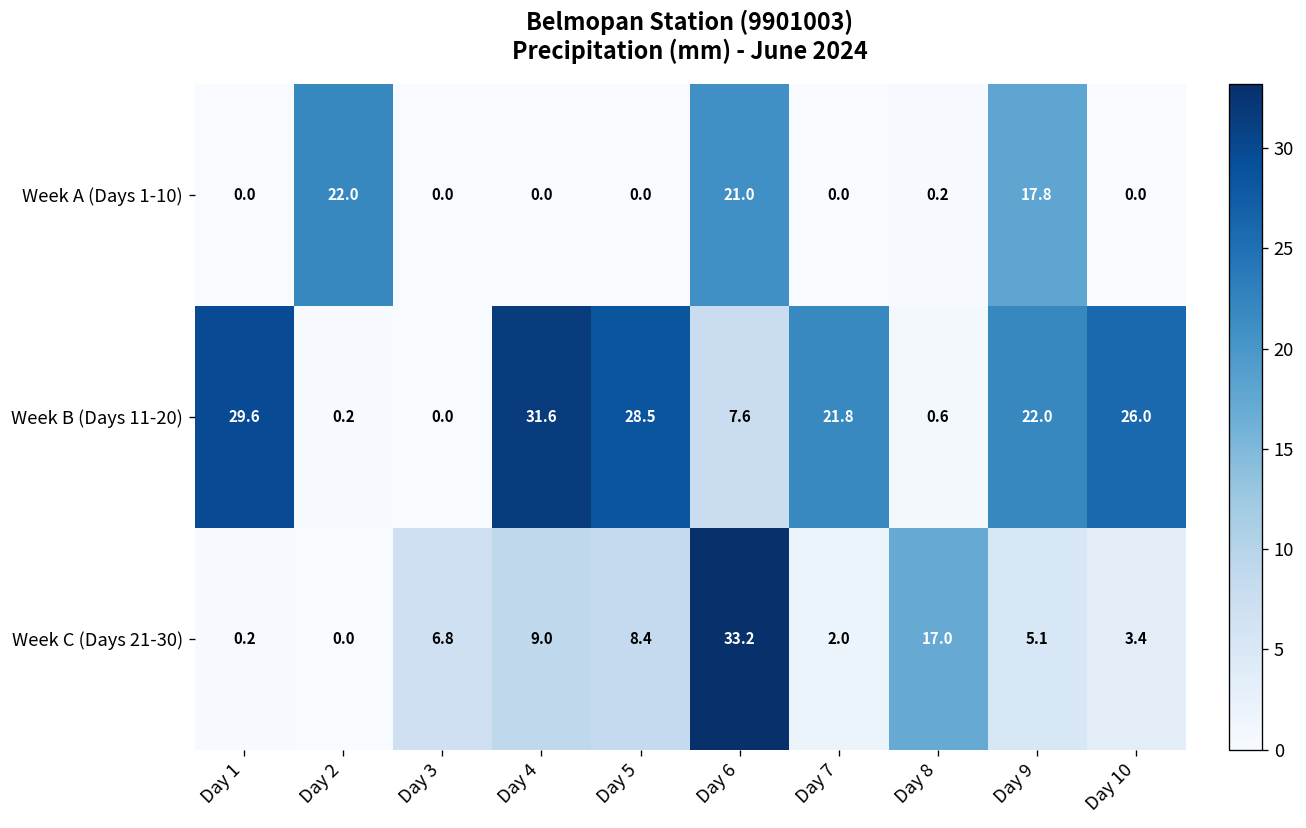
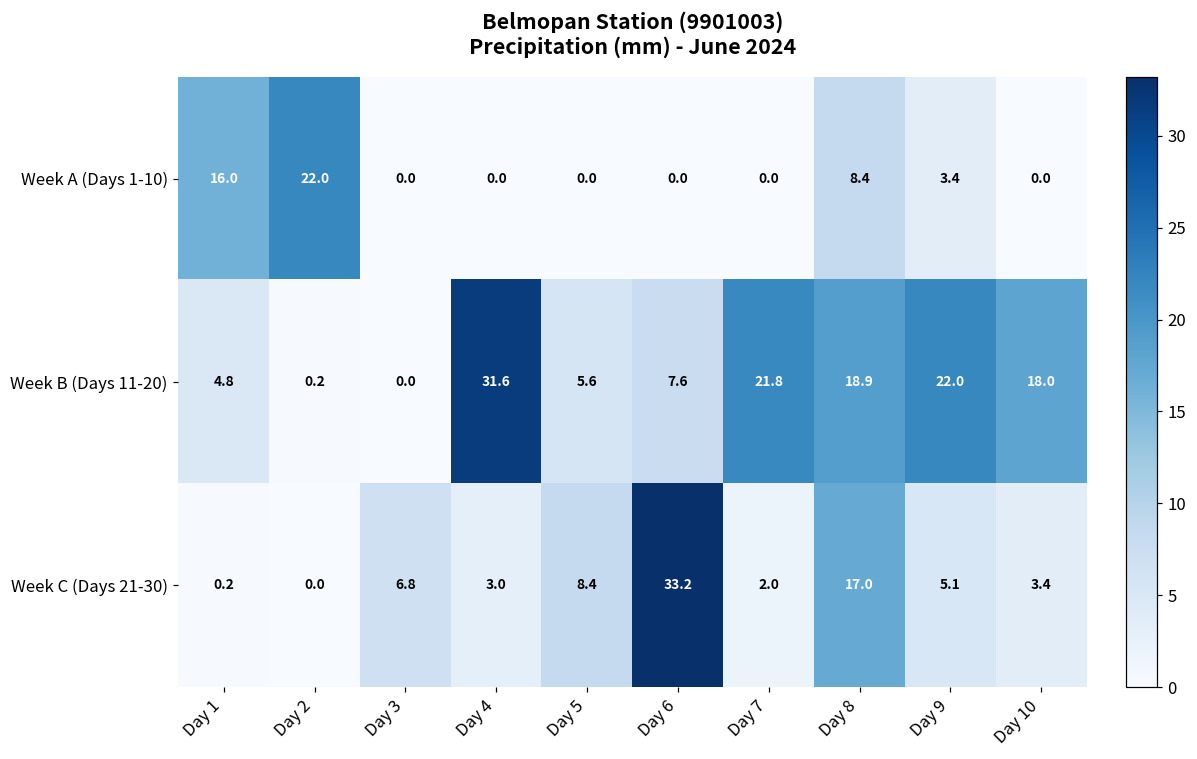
Week A (Days 1-10), Day 1: 0.0 -> 16.0
Week A (Days 1-10), Day 6: 21.0 -> 0.0
Week A (Days 1-10), Day 8: 0.2 -> 8.4
Week A (Days 1-10), Day 9: 17.8 -> 3.4
Week B (Days 11-20), Day 1: 29.6 -> 4.8
Week B (Days 11-20), Day 5: 28.5 -> 5.6
Week B (Days 11-20), Day 8: 0.6 -> 18.9
Week B (Days 11-20), Day 10: 26.0 -> 18.0
Week C (Days 21-30), Day 4: 9.0 -> 3.0
